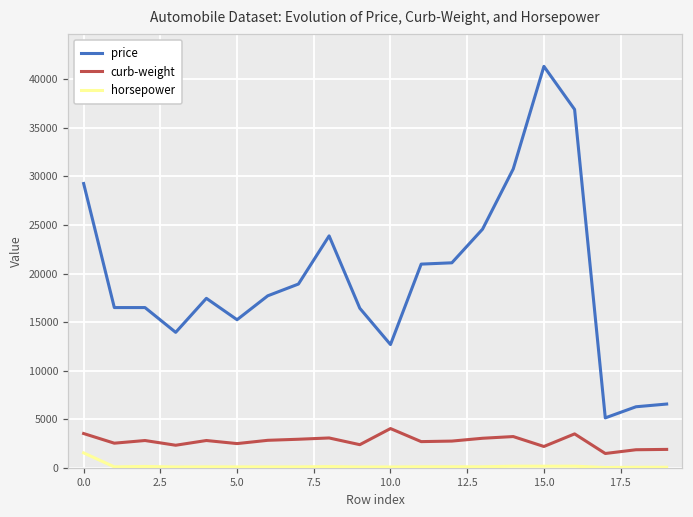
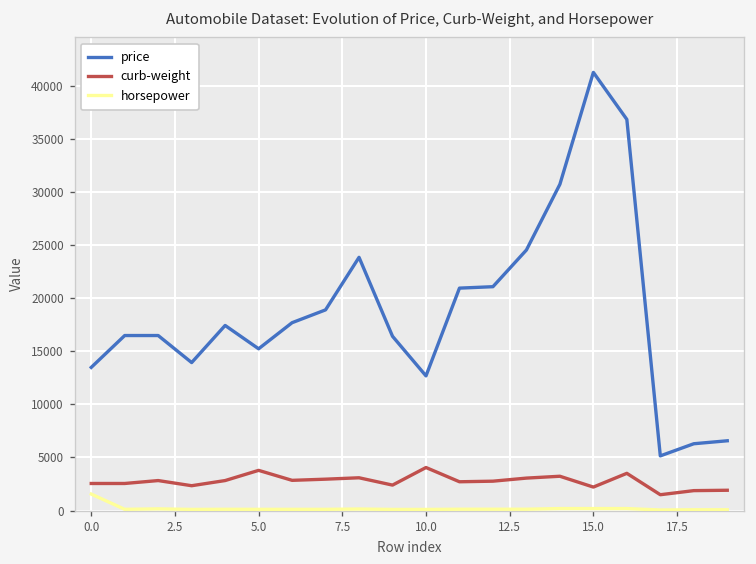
price, 0.0: 29000 -> 13000
curb-weight, 0.0: 4000 -> 3000
curb-weight, 5.0: 3000 -> 4000
